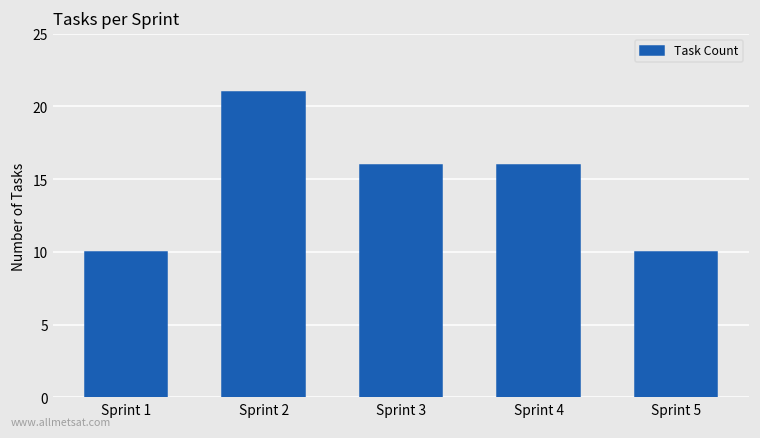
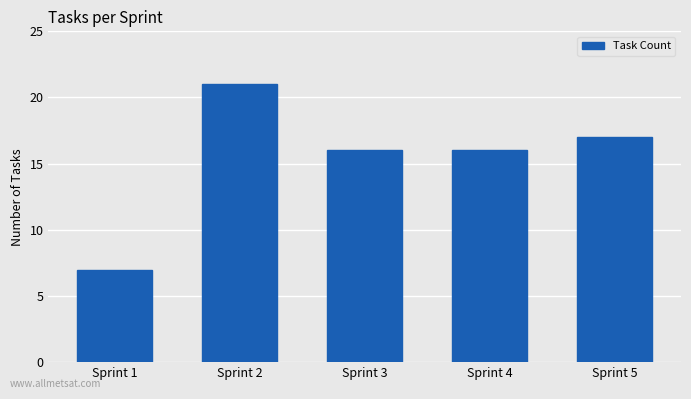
Sprint 1: 10 -> 7
Sprint 5: 10 -> 17
